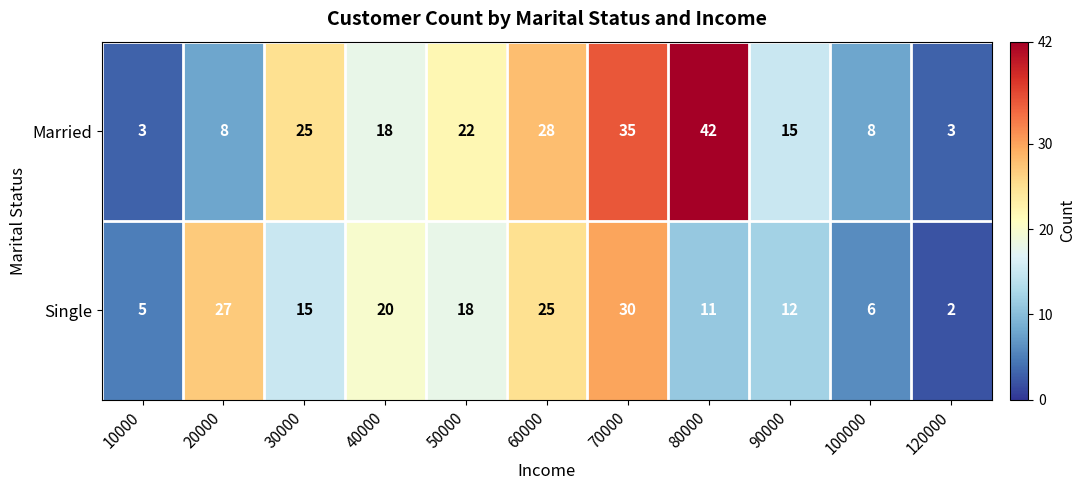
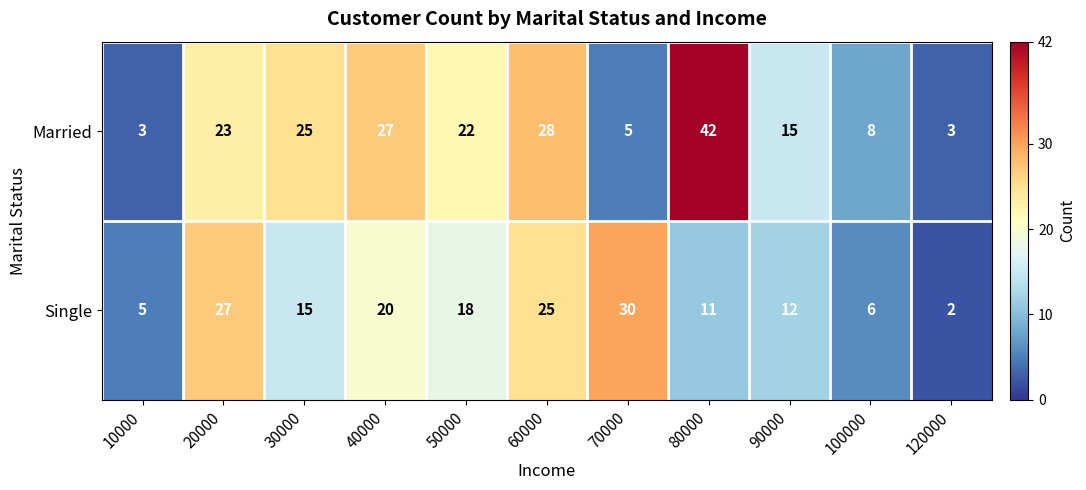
Married, 20000: 8 -> 23
Married, 40000: 18 -> 27
Married, 70000: 35 -> 5
